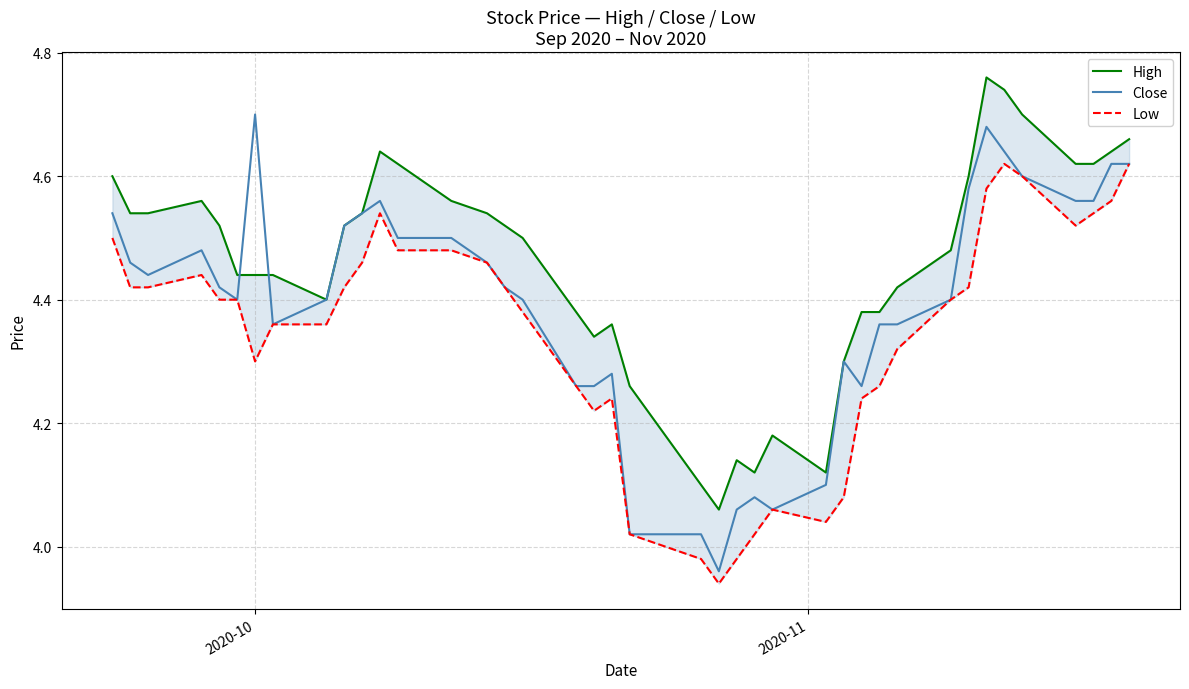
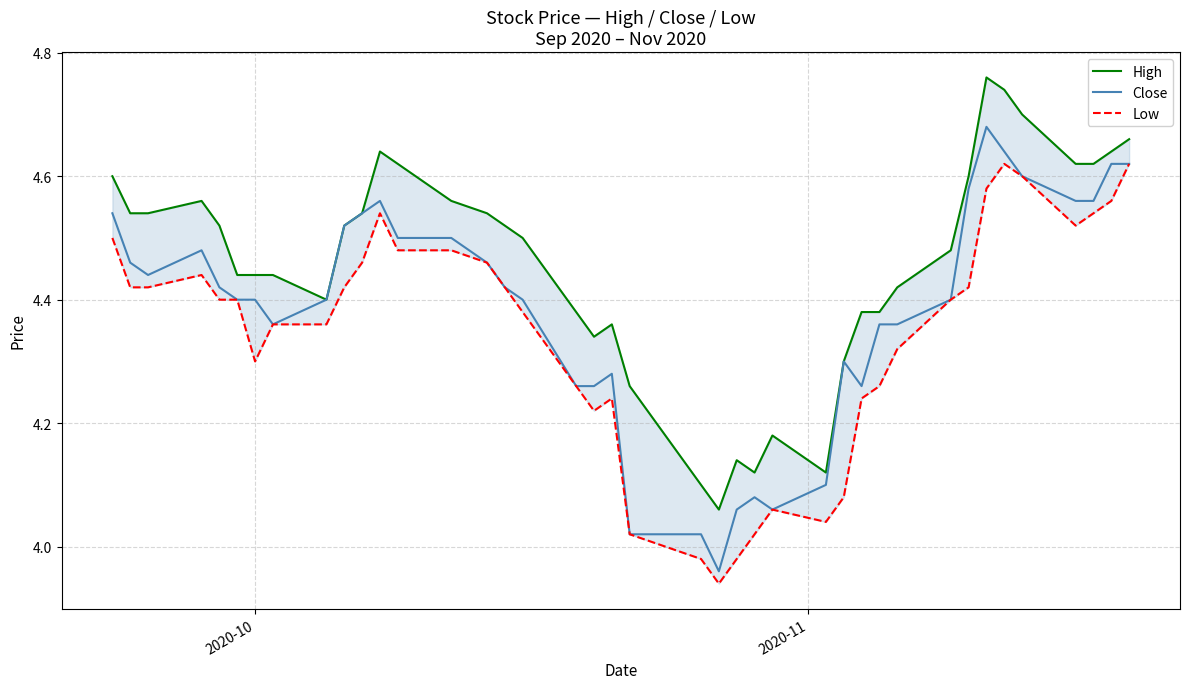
Close, 2020-10: 4.7 -> 4.4
